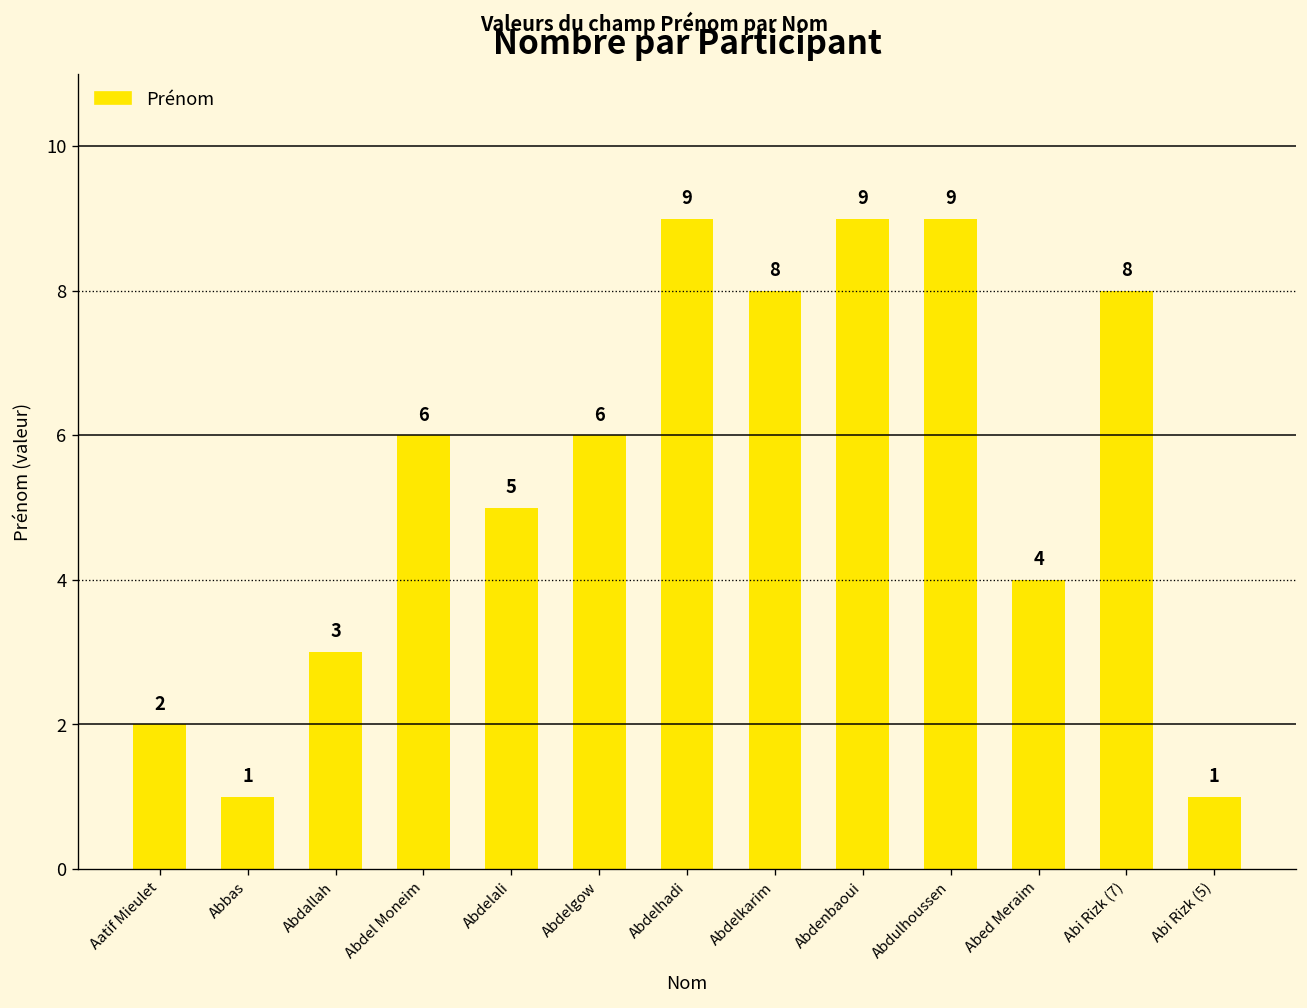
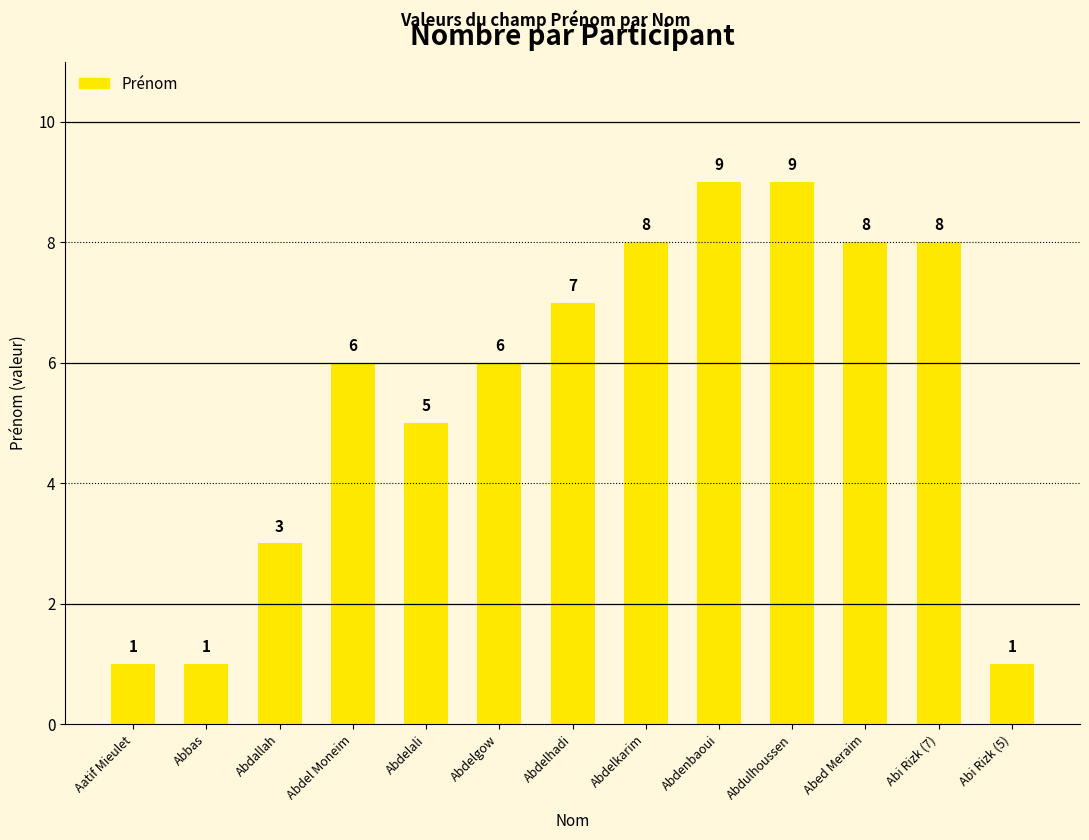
Aatif Mieulet: 2 -> 1
Abdelhadi: 9 -> 7
Abed Meraim: 4 -> 8
